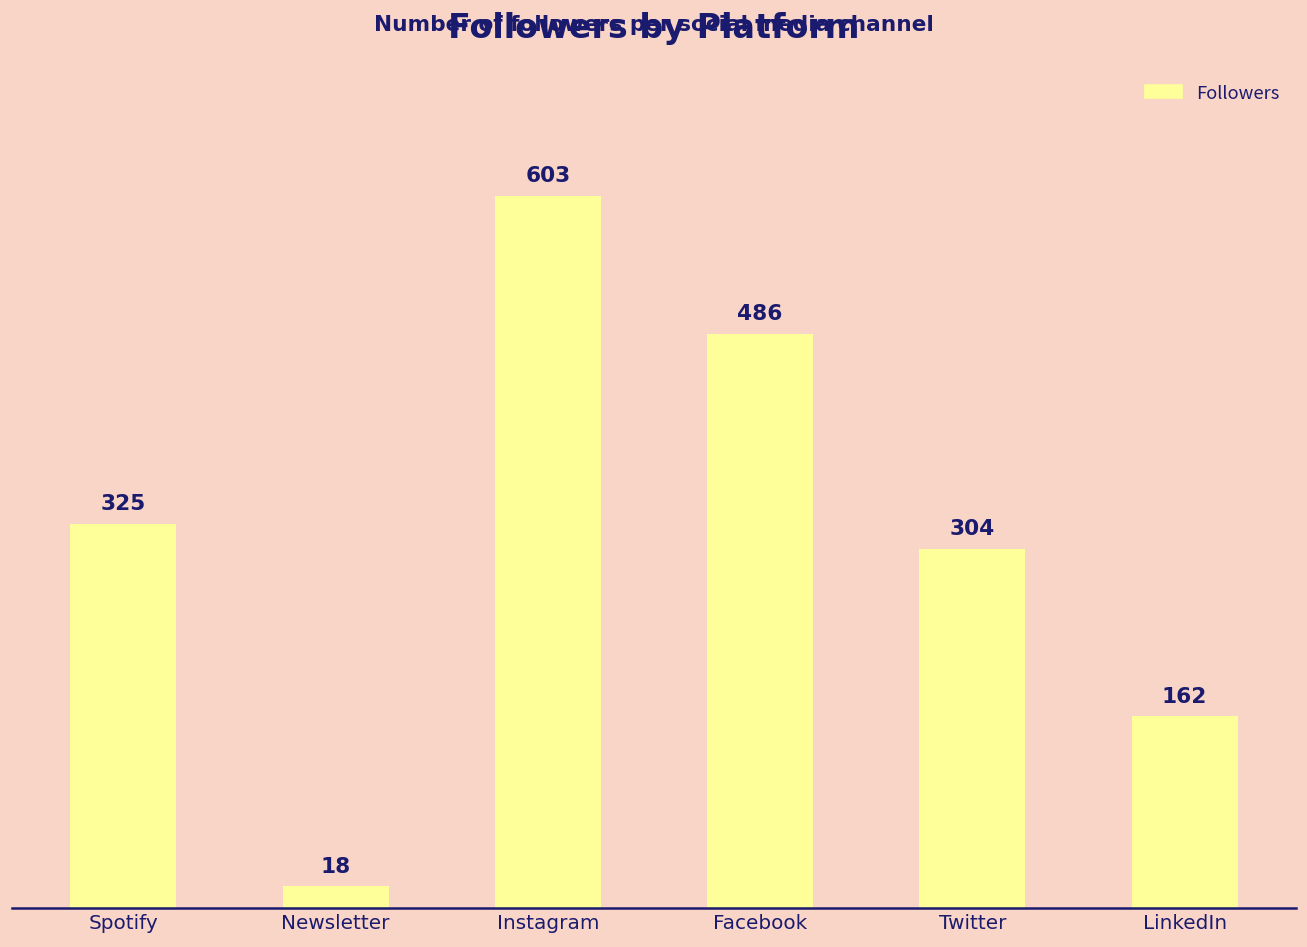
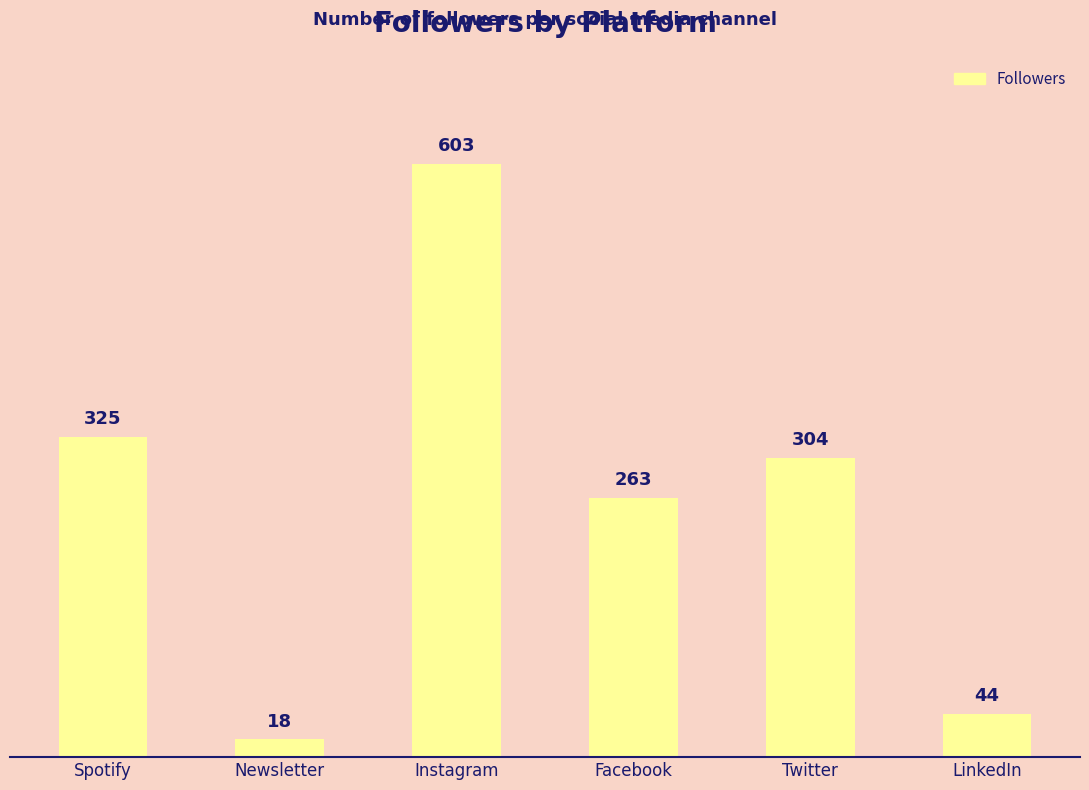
Facebook: 486 -> 263
LinkedIn: 162 -> 44
